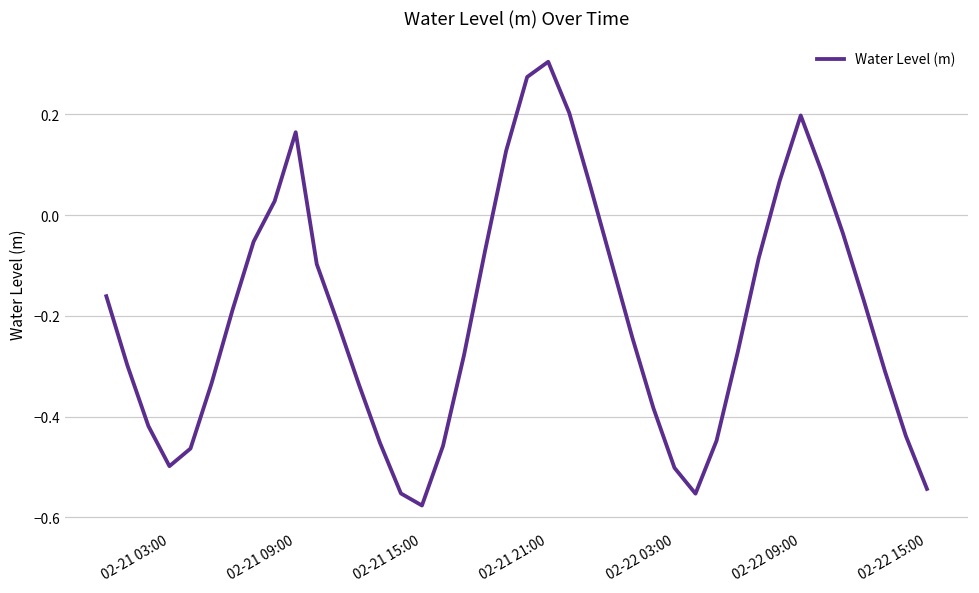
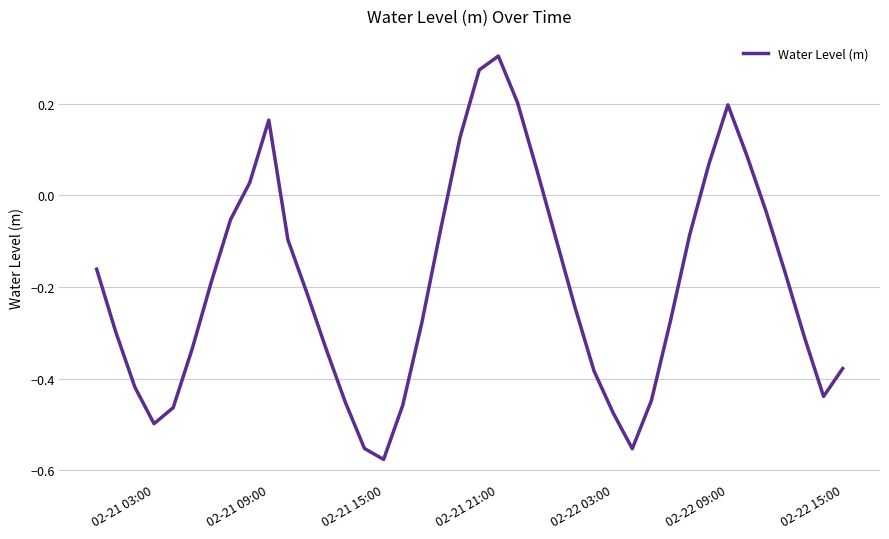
02-22 03:00: -0.50 -> -0.47
02-22 15:00: -0.54 -> -0.38
